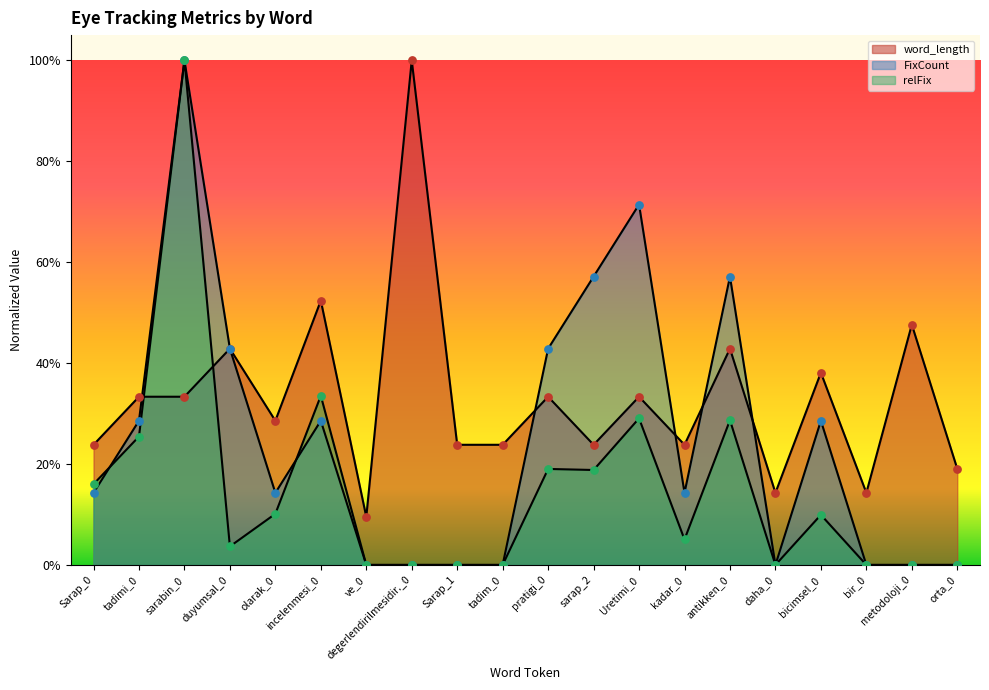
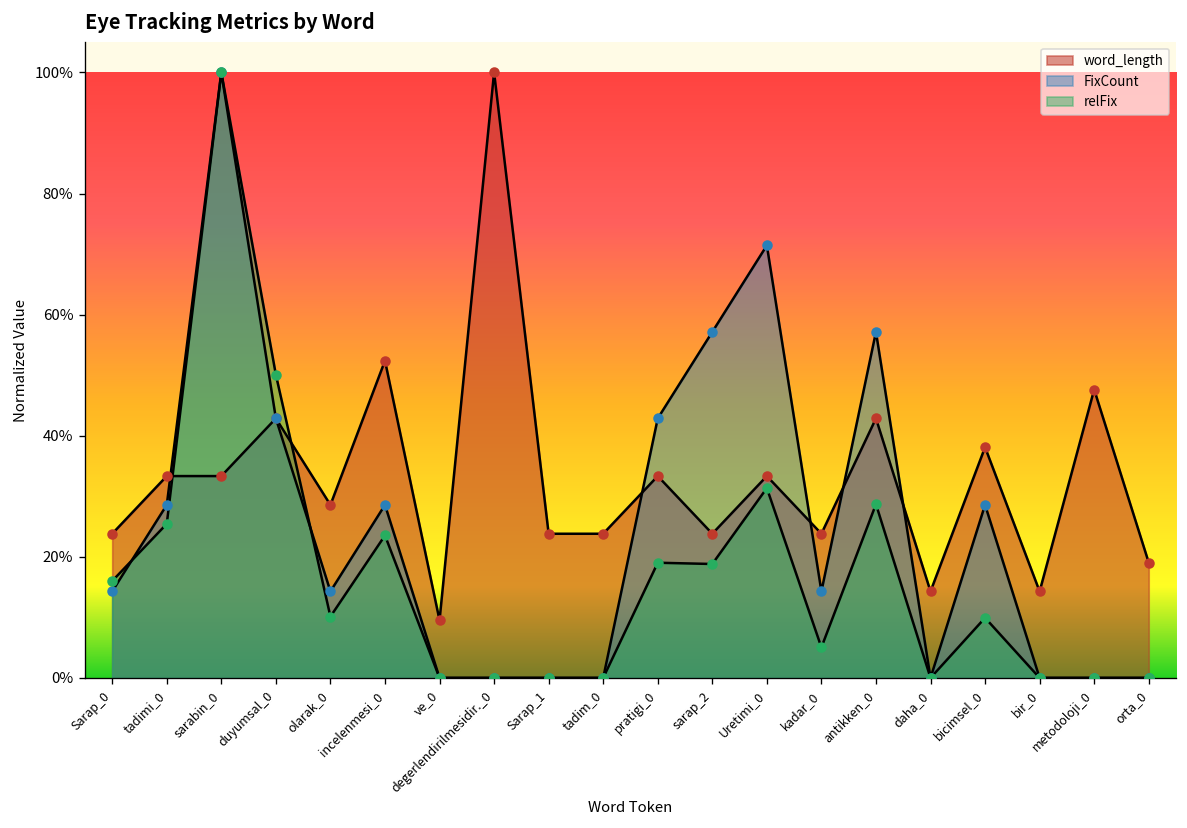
relFix, duyumsal_0: 4% -> 50%
relFix, incelenmesi_0: 34% -> 24%
relFix, Uretimi_0: 29% -> 31%
